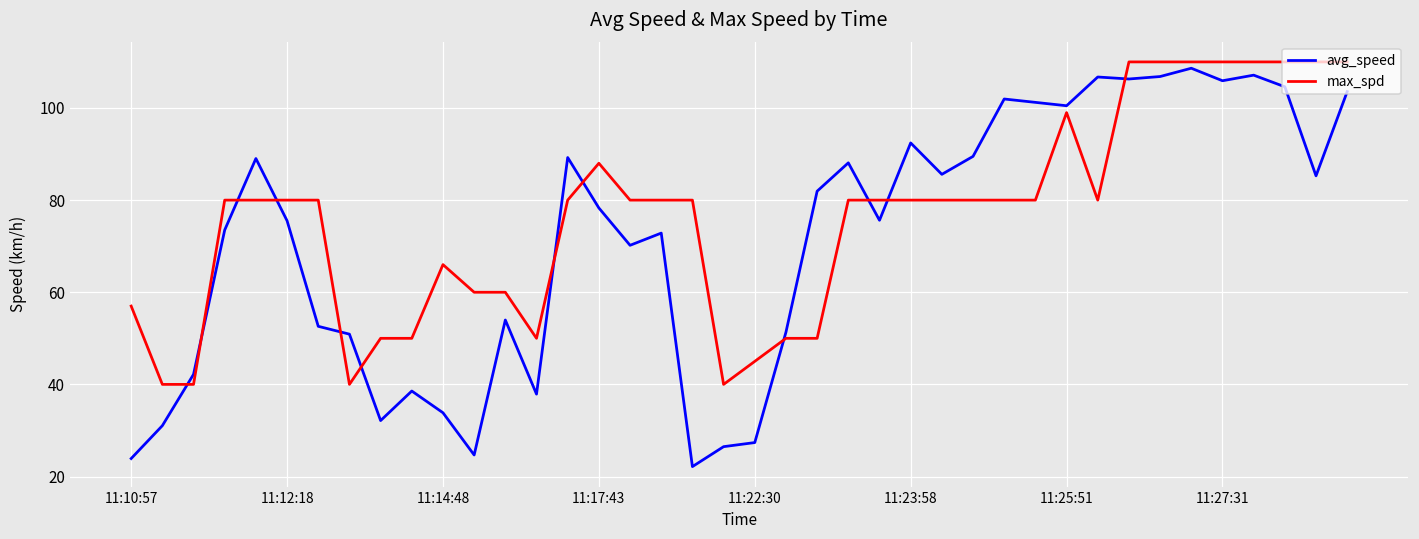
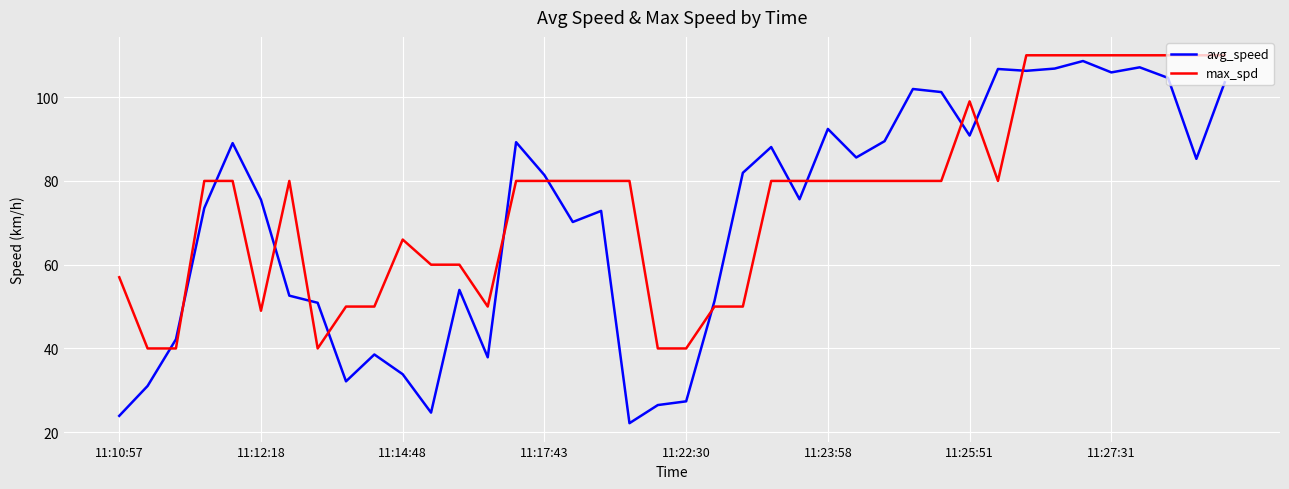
max_spd, 11:12:18: 80 -> 49
avg_speed, 11:17:43: 78 -> 81
max_spd, 11:17:43: 88 -> 80
max_spd, 11:22:30: 45 -> 40
avg_speed, 11:25:51: 100 -> 91
